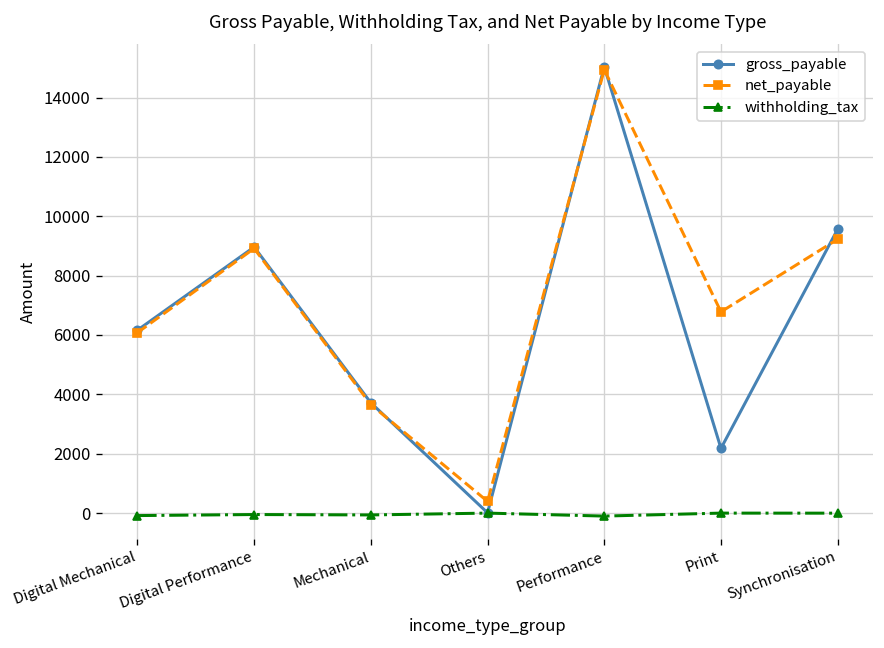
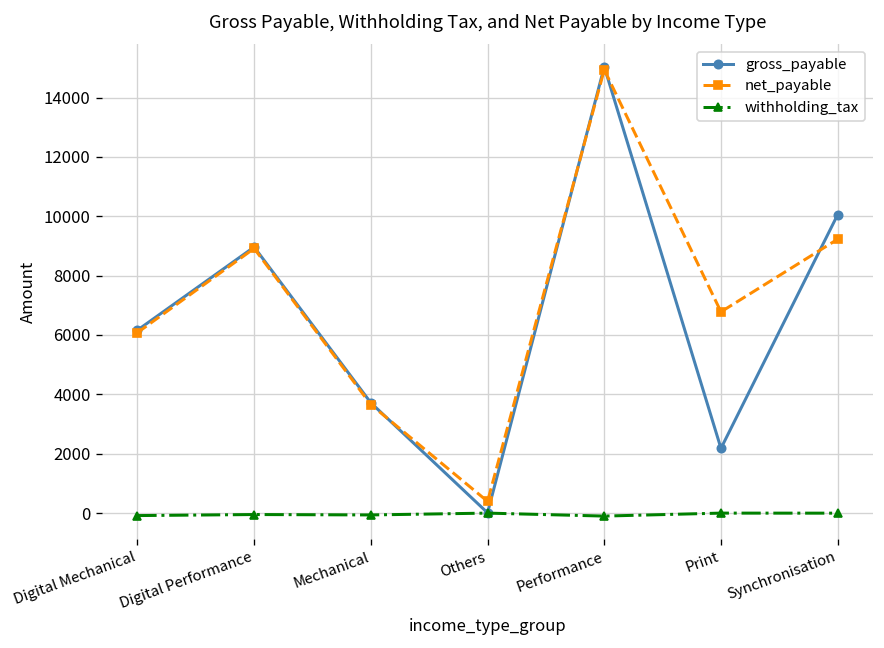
gross_payable, Synchronisation: 9600 -> 10100
